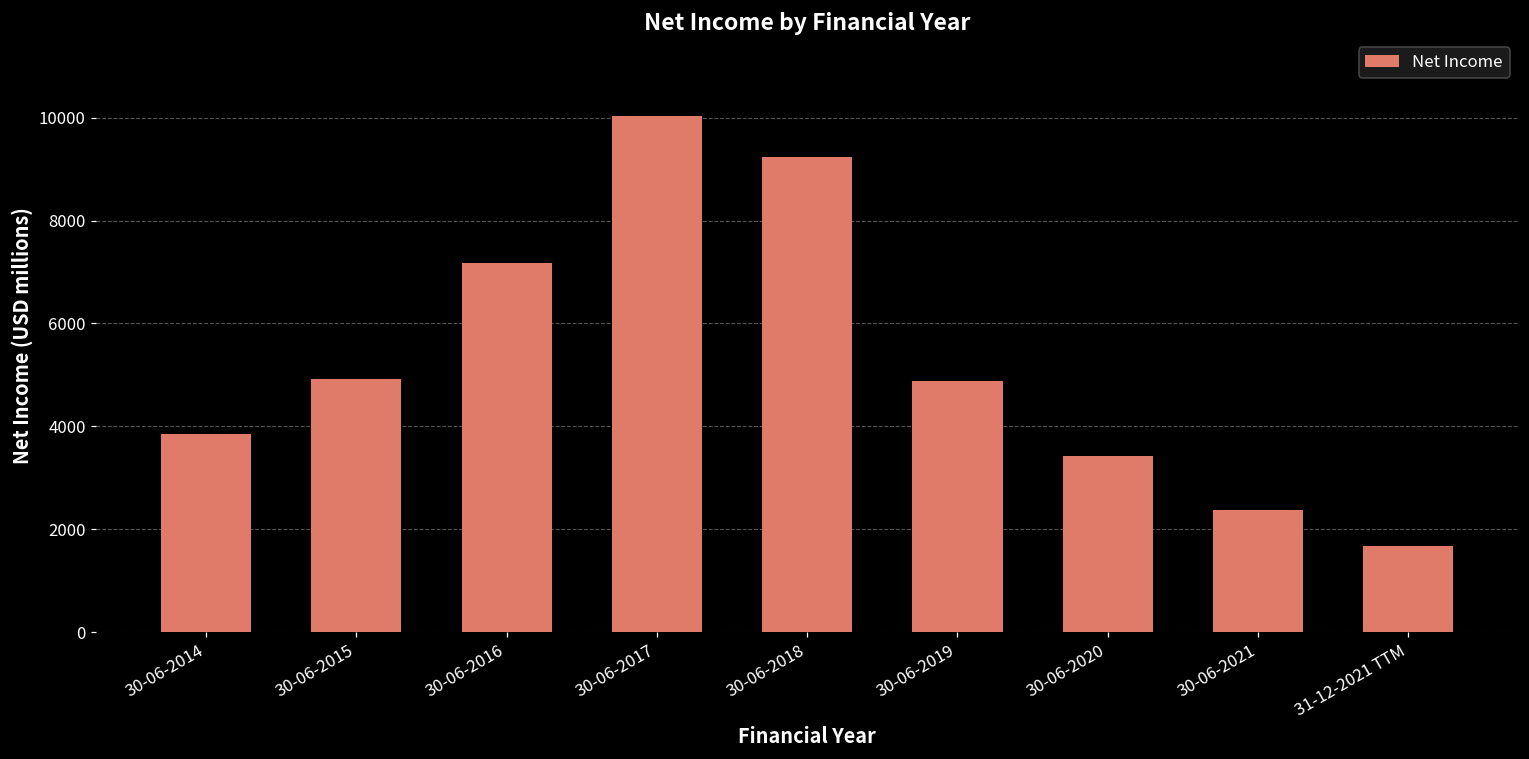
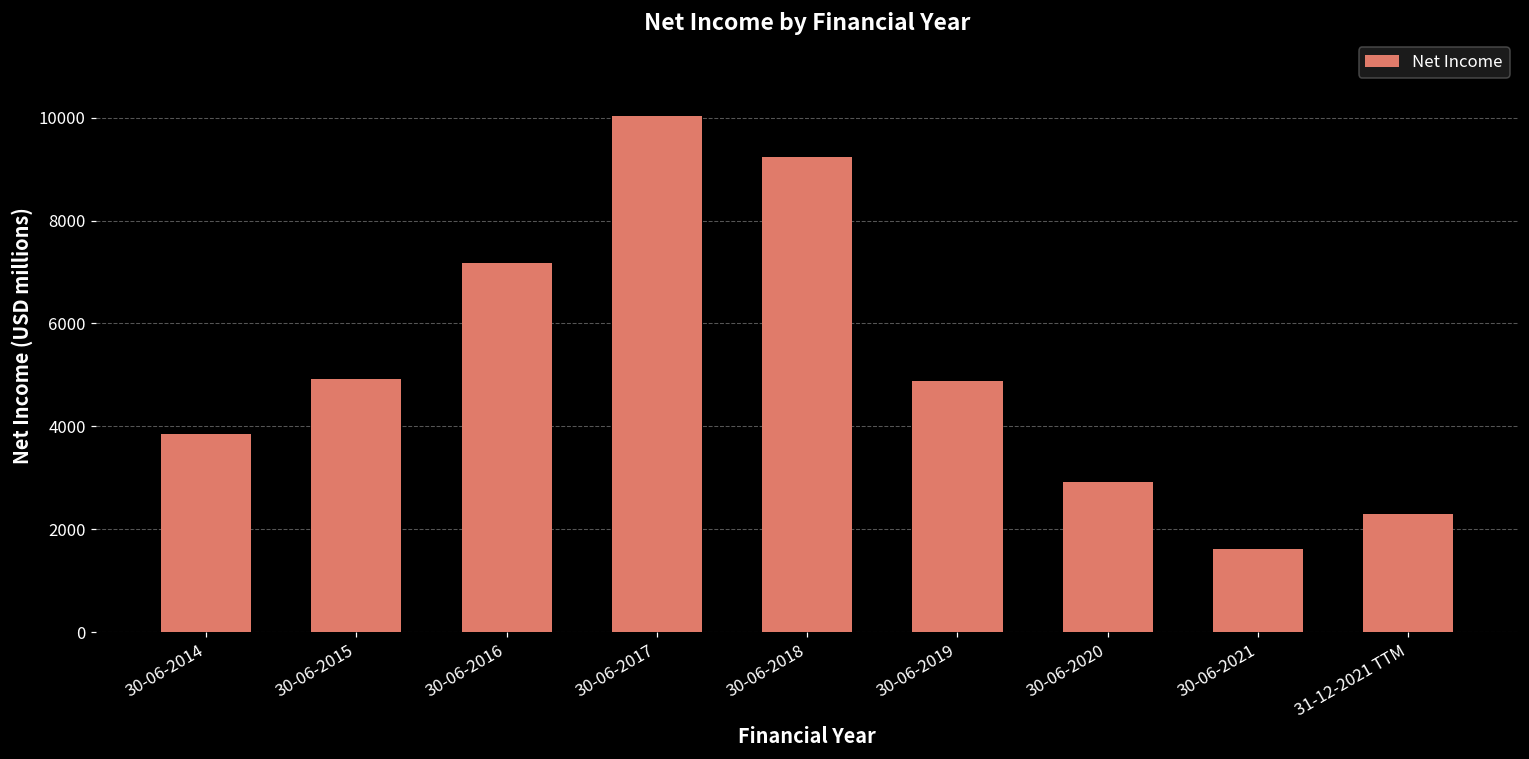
30-06-2020: 3400 -> 2900
30-06-2021: 2400 -> 1600
31-12-2021 TTM: 1700 -> 2300
